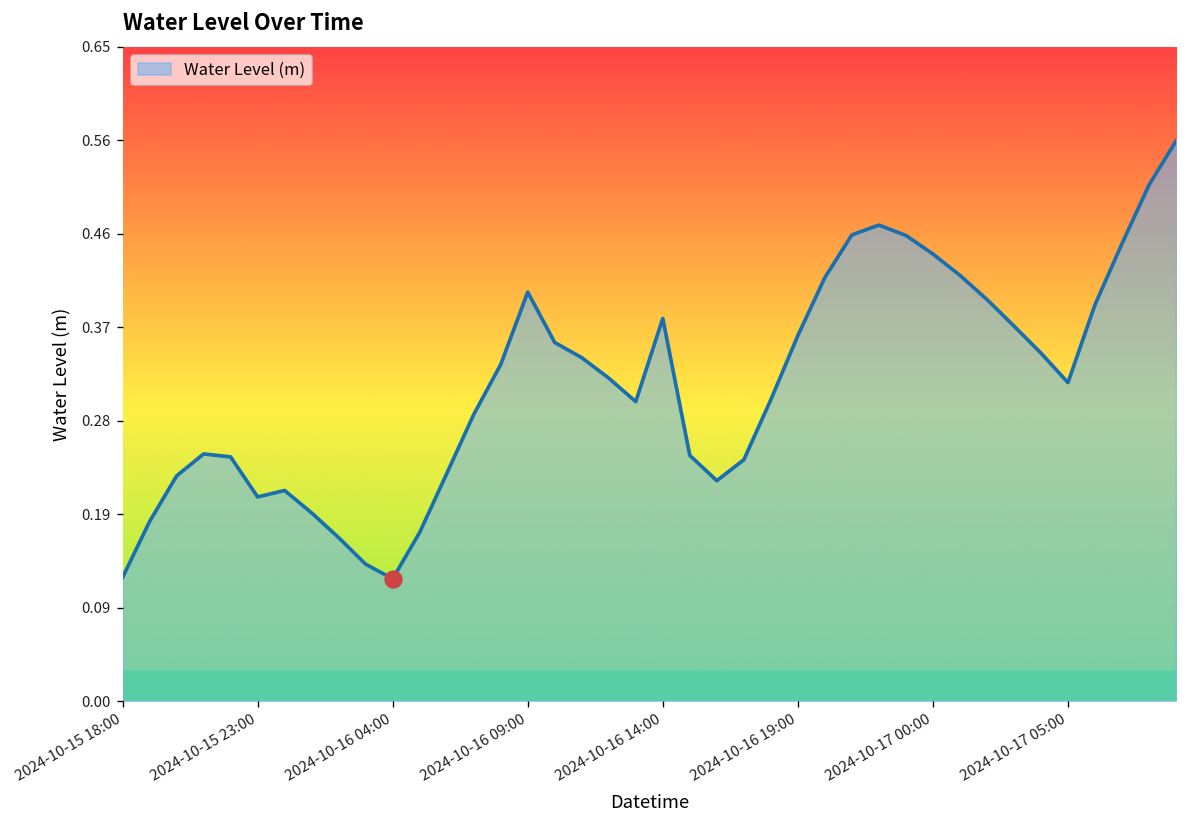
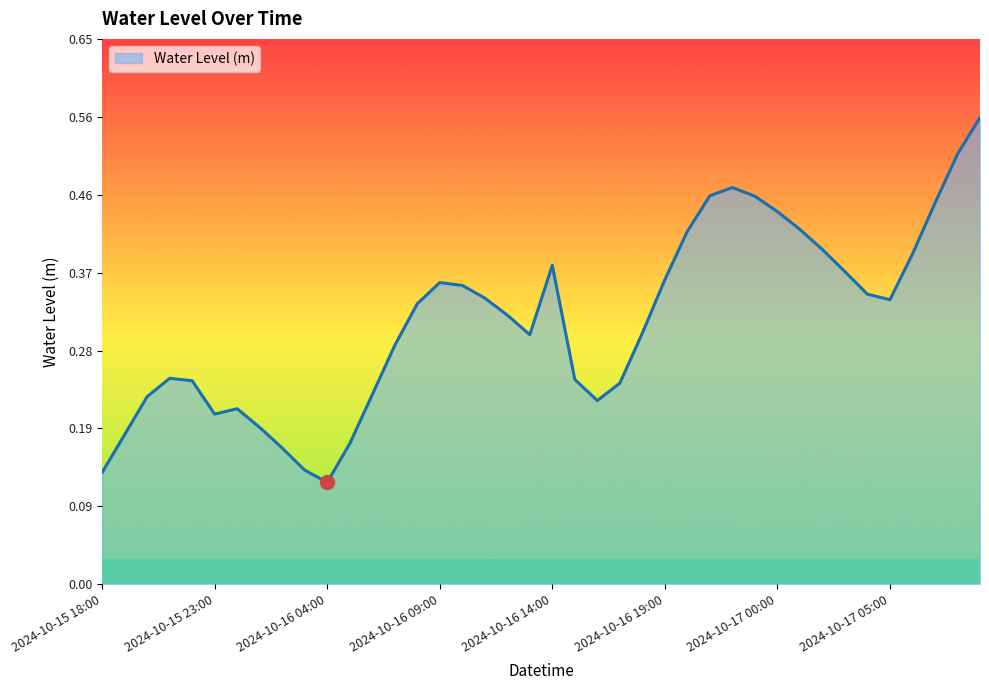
Water Level (m), 2024-10-15 18:00: 0.12 -> 0.13
Water Level (m), 2024-10-16 09:00: 0.41 -> 0.36
Water Level (m), 2024-10-17 05:00: 0.32 -> 0.34
